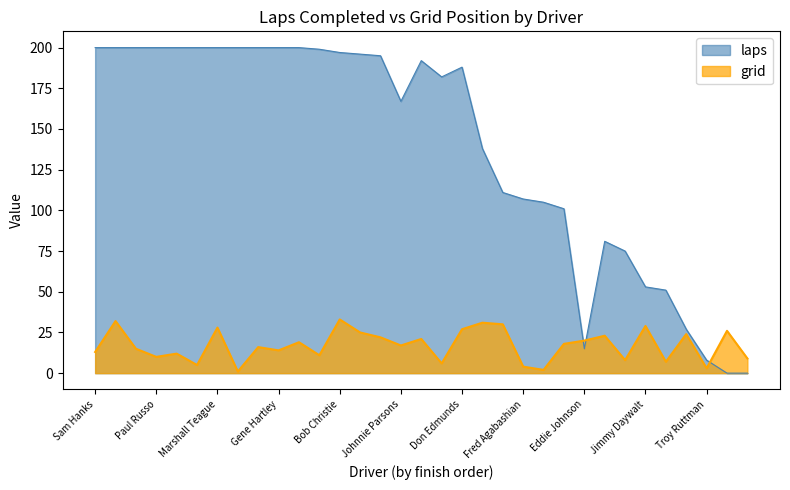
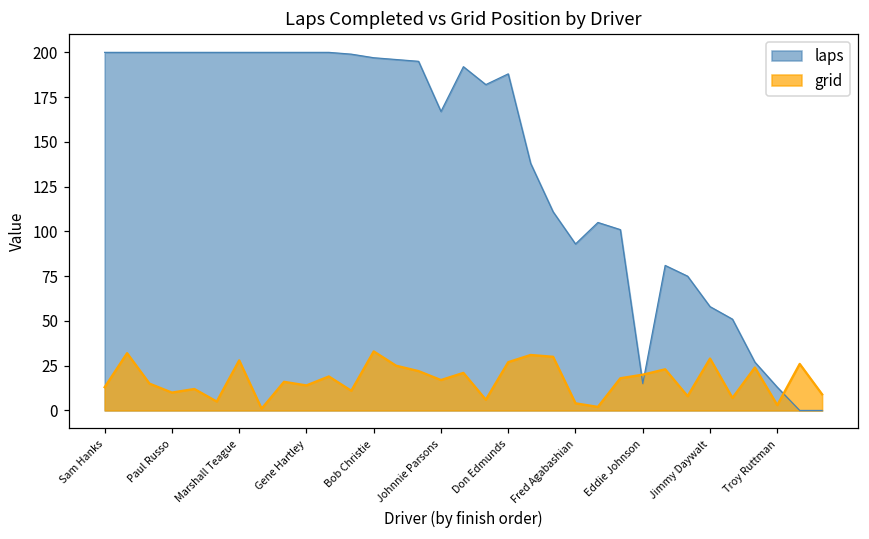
laps, Fred Agabashian: 107 -> 93
laps, Jimmy Daywalt: 53 -> 58
laps, Troy Ruttman: 8 -> 13
